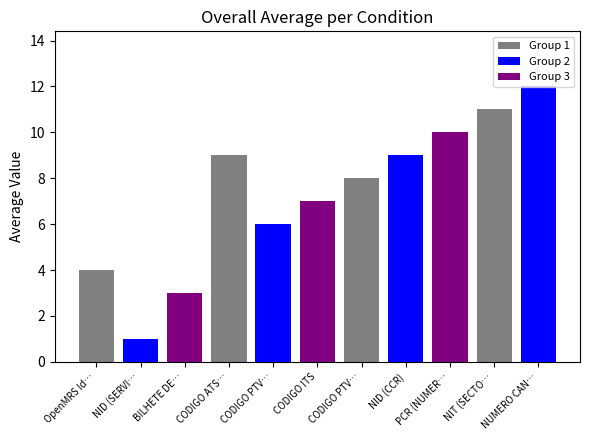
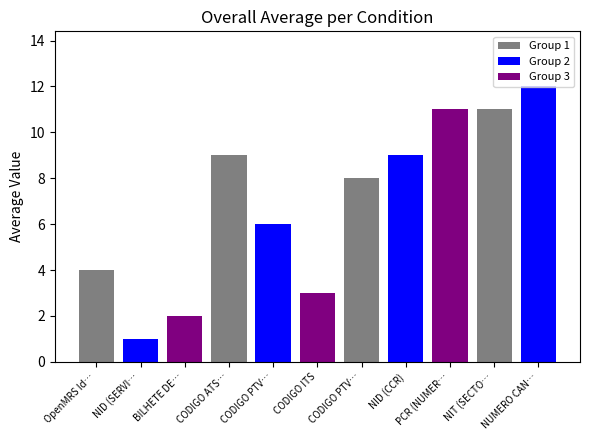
BILHETE DE…: 3 -> 2
CODIGO ITS: 7 -> 3
PCR (NUMER…: 10 -> 11
